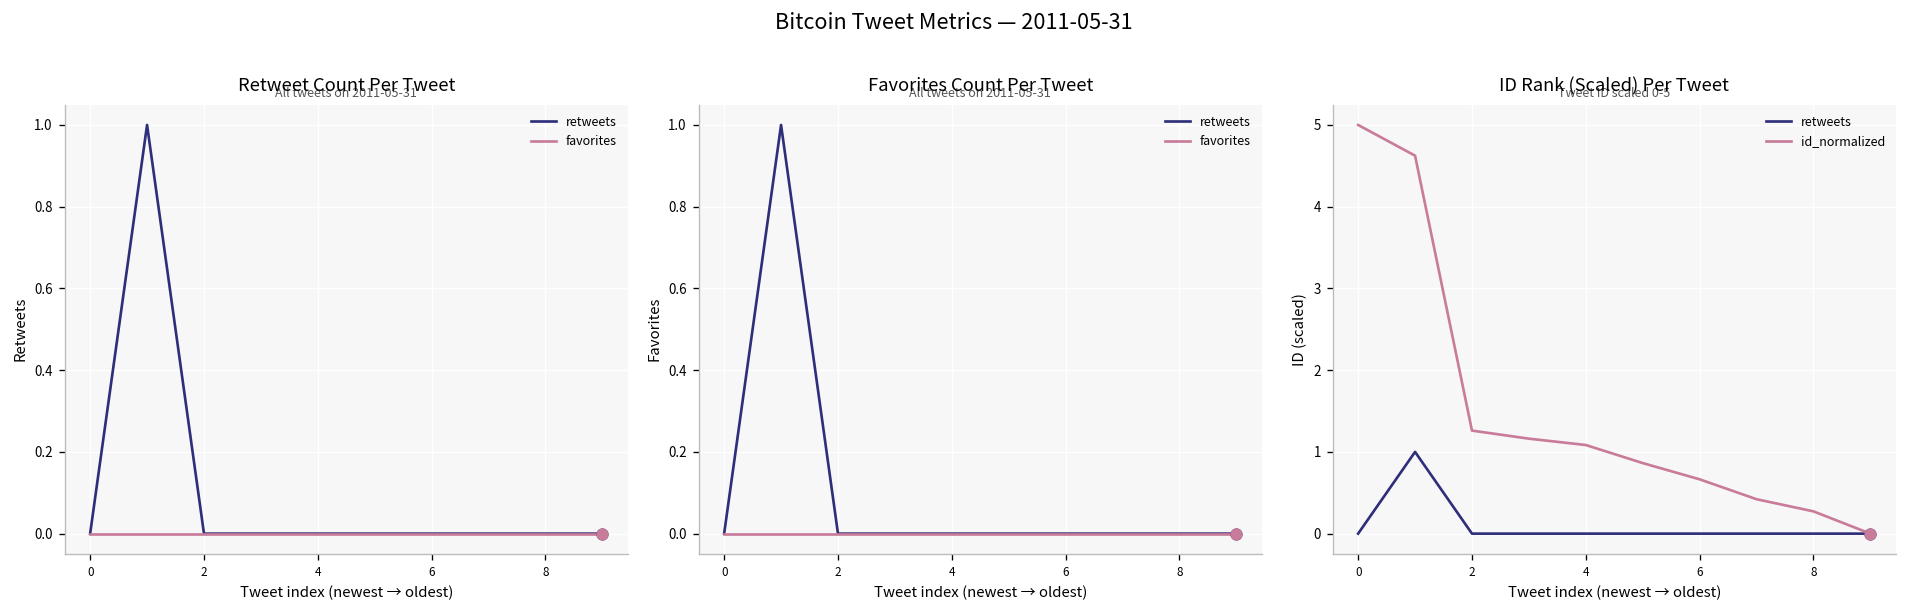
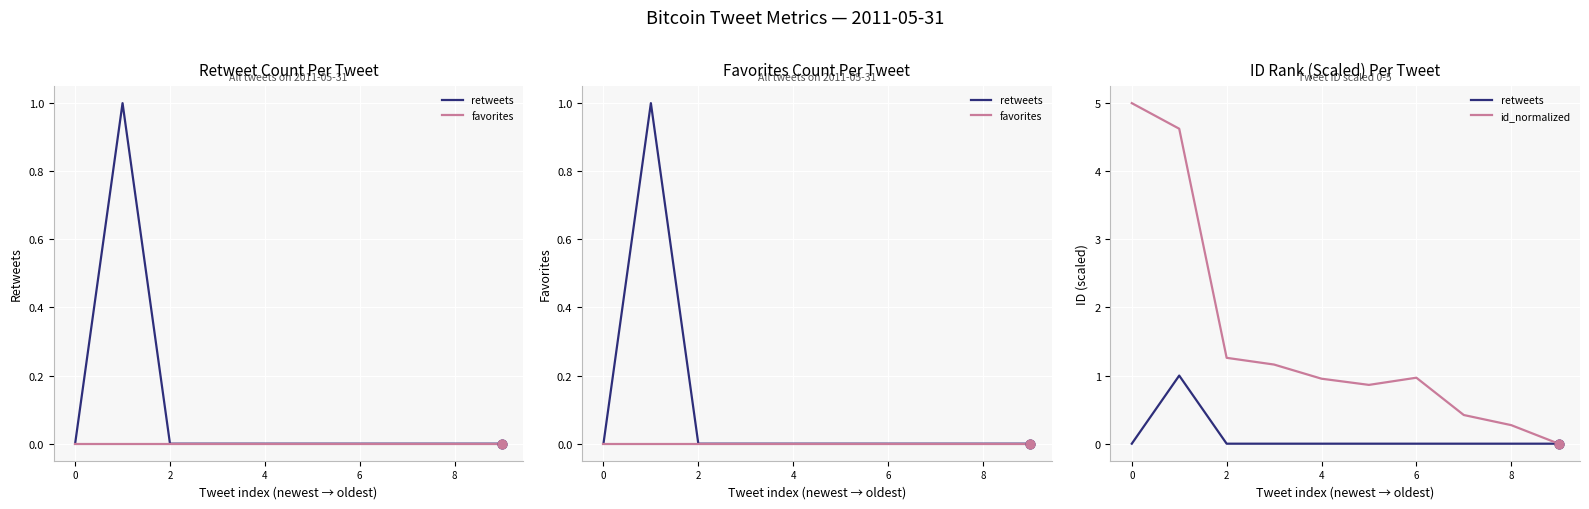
ID Rank (Scaled) Per Tweet, id_normalized, 4: 1.1 -> 1.0
ID Rank (Scaled) Per Tweet, id_normalized, 6: 0.7 -> 1.0
